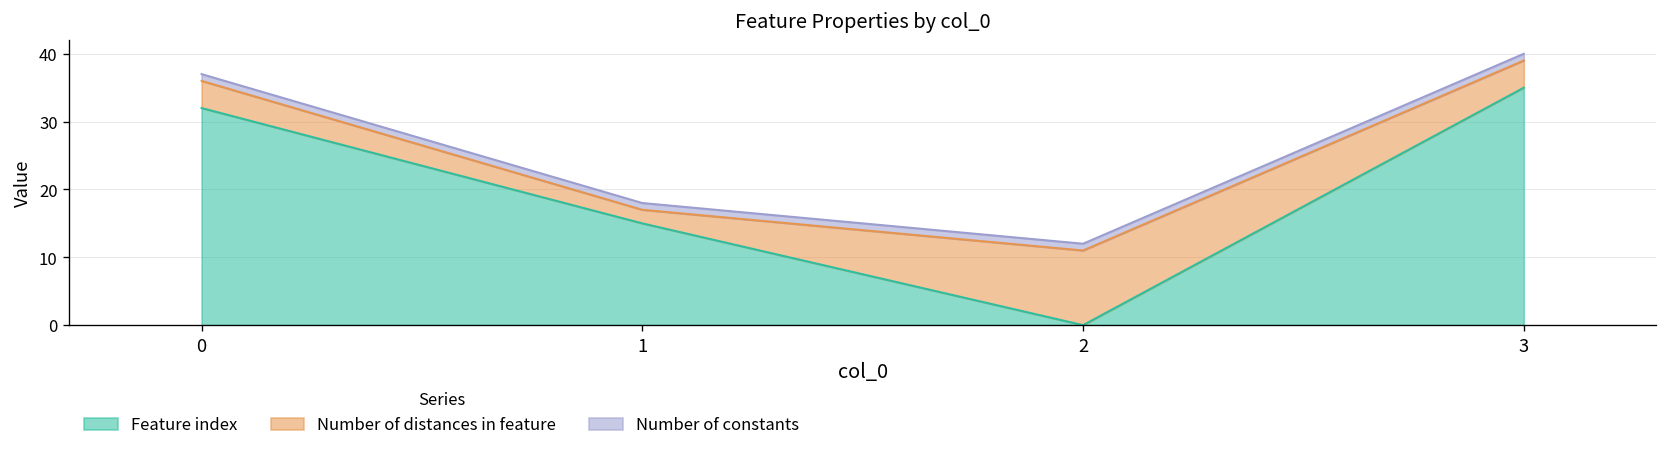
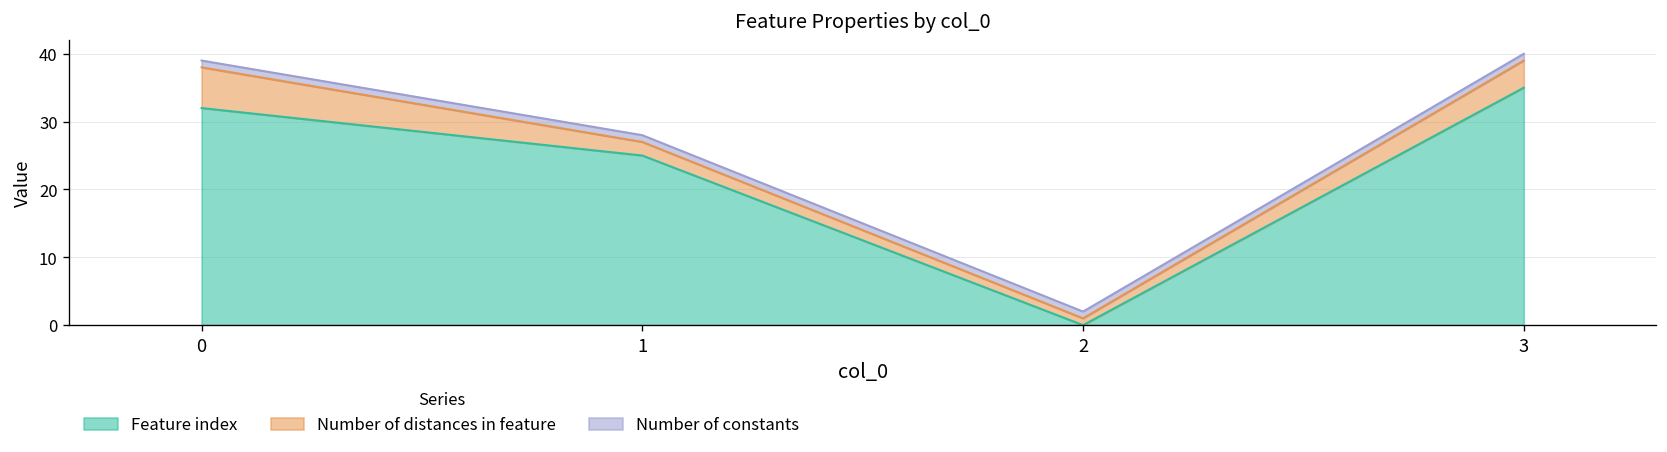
Number of distances in feature, 0: 4 -> 6
Feature index, 1: 15 -> 25
Number of distances in feature, 2: 11 -> 1
